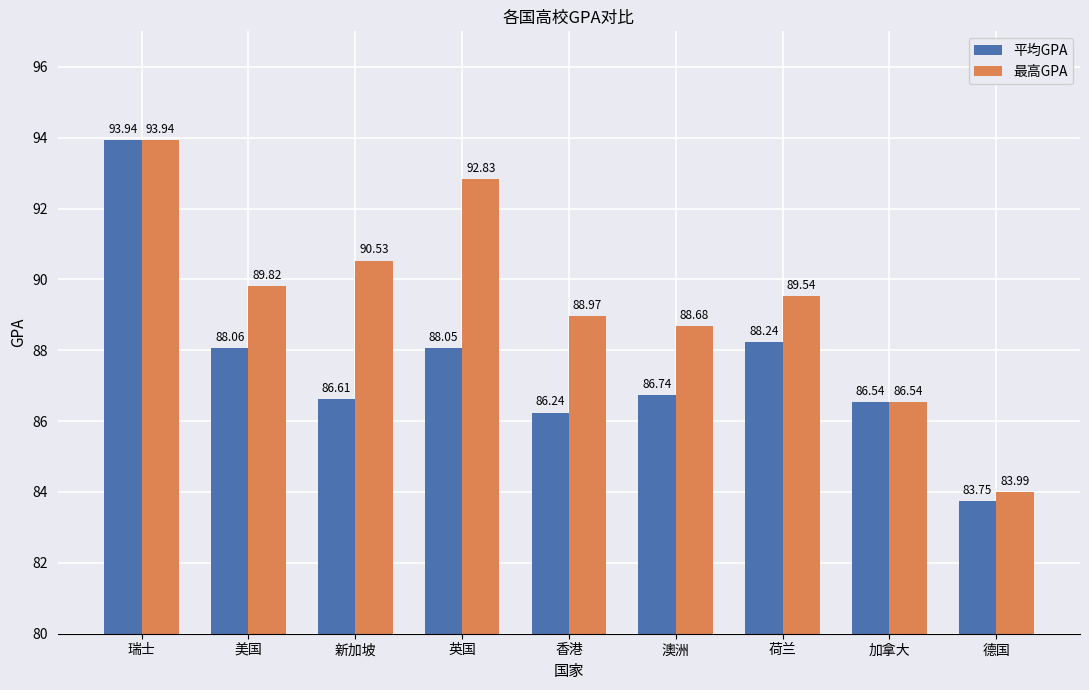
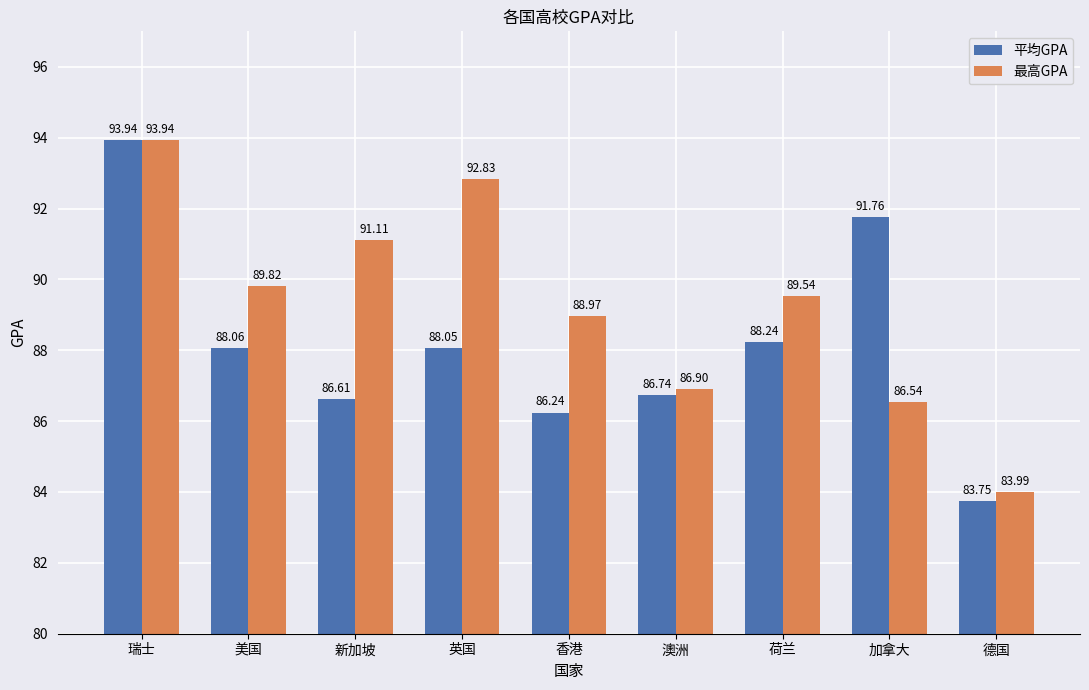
最高GPA, 新加坡: 90.53 -> 91.11
最高GPA, 澳洲: 88.68 -> 86.90
平均GPA, 加拿大: 86.54 -> 91.76
